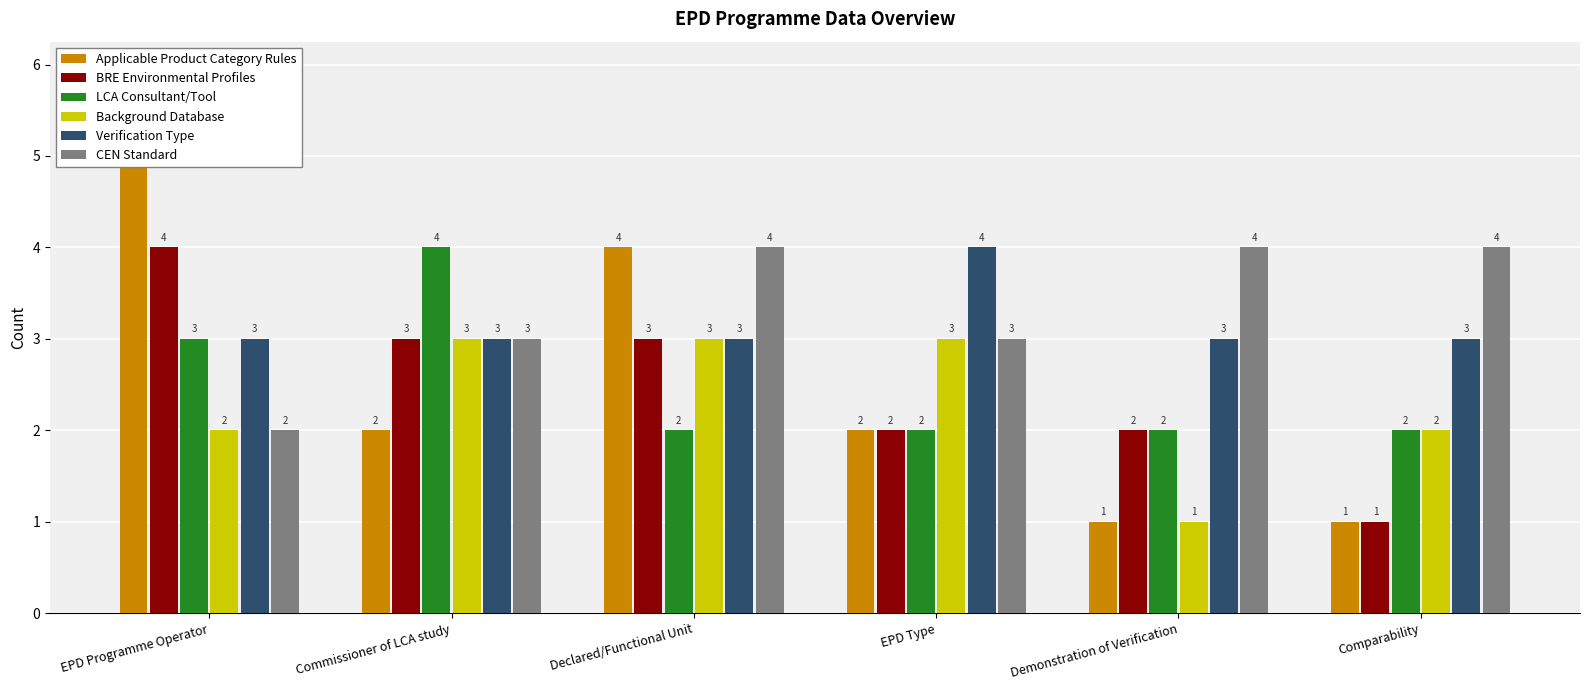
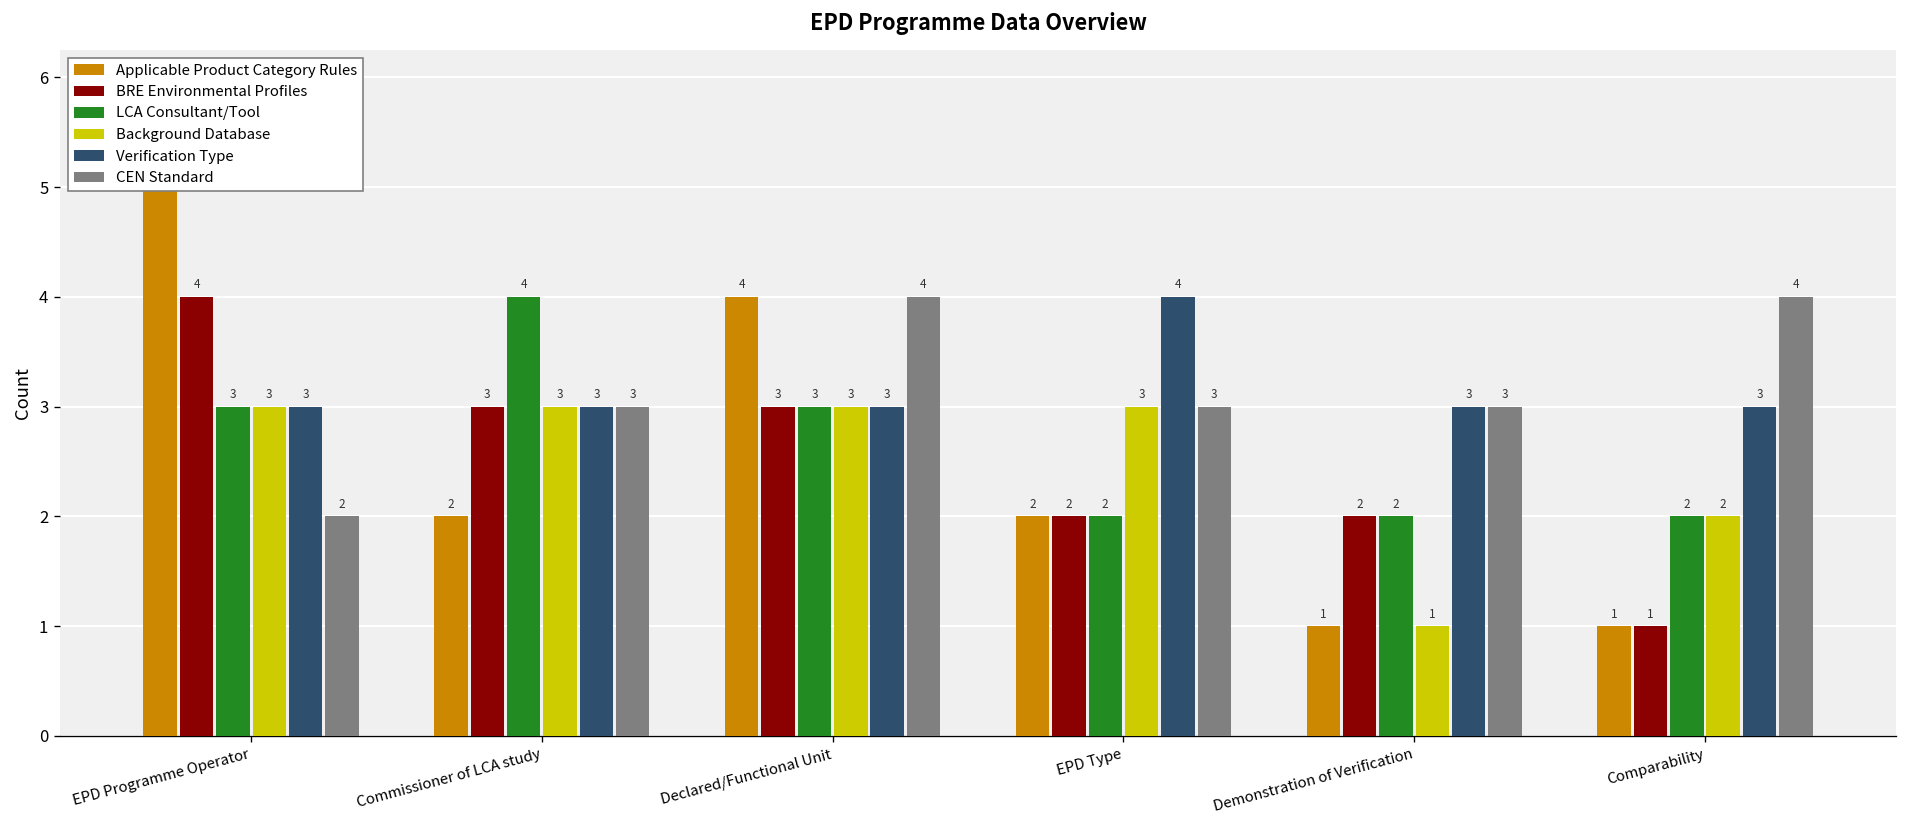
Background Database, EPD Programme Operator: 2 -> 3
LCA Consultant/Tool, Declared/Functional Unit: 2 -> 3
CEN Standard, Demonstration of Verification: 4 -> 3
